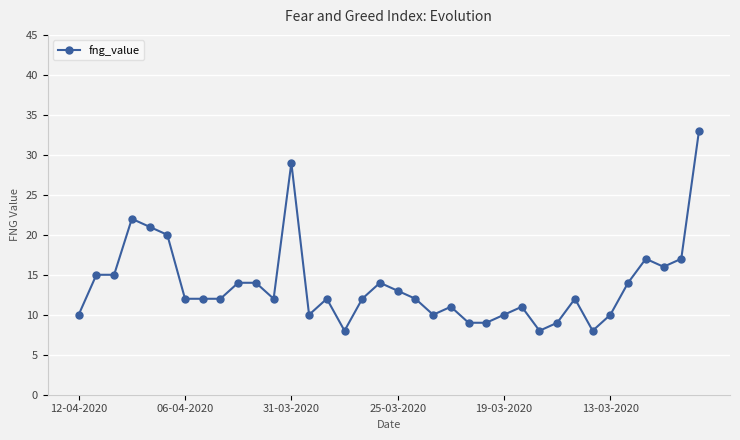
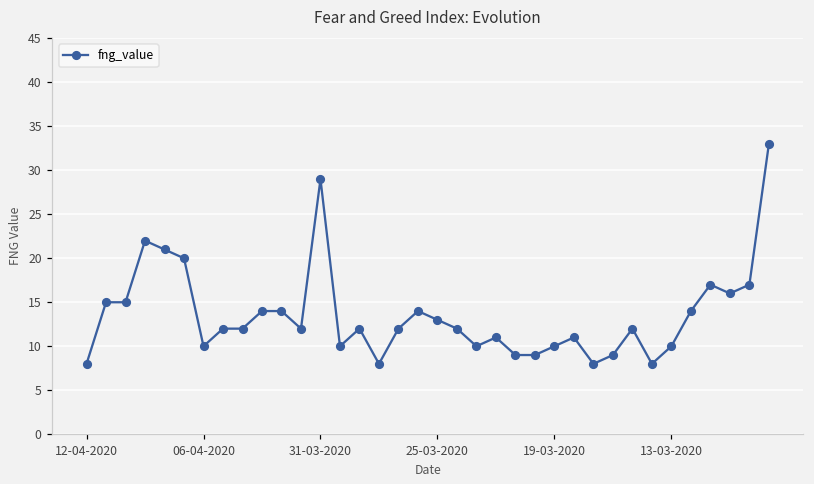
12-04-2020: 10 -> 8
06-04-2020: 12 -> 10
